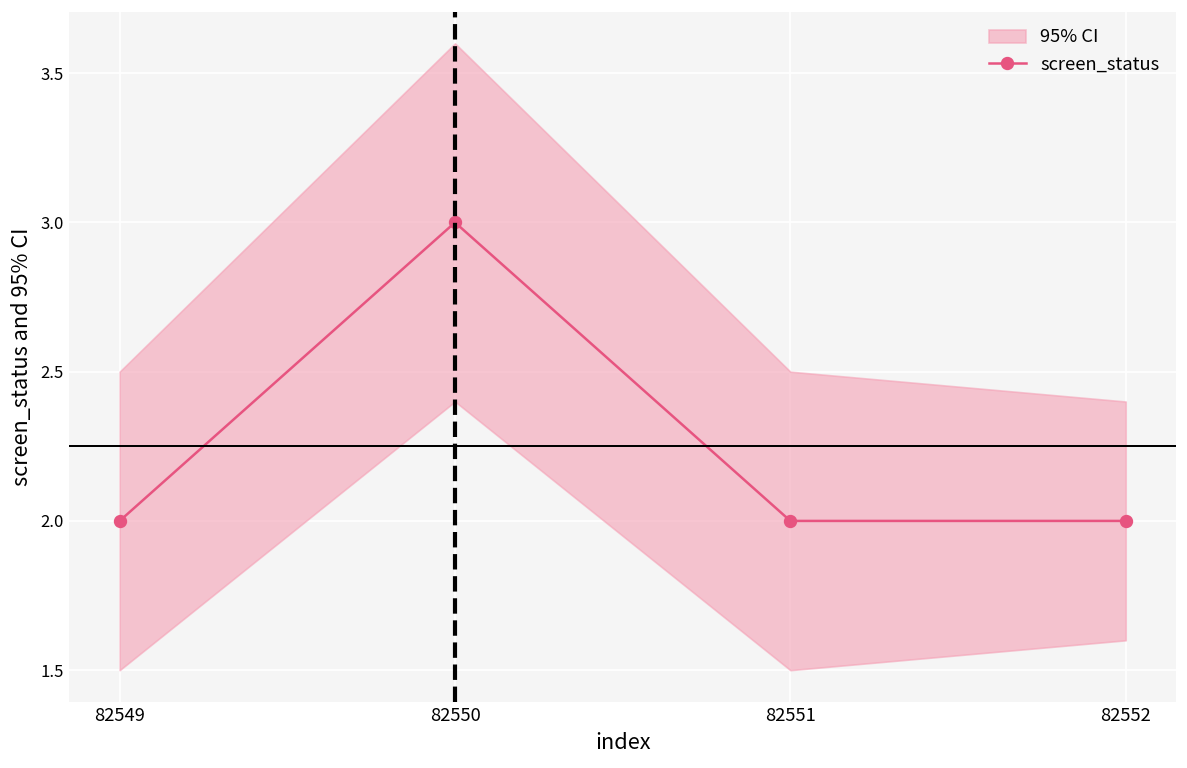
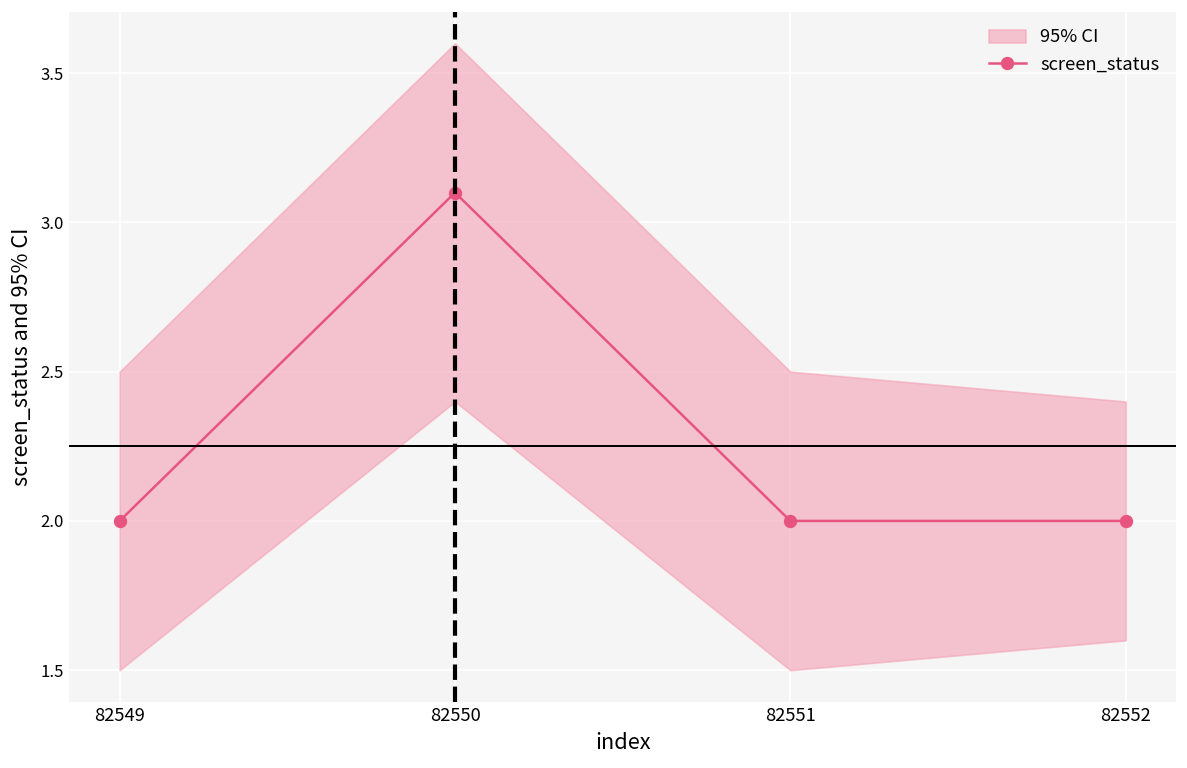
screen_status, 82550: 3.0 -> 3.1
